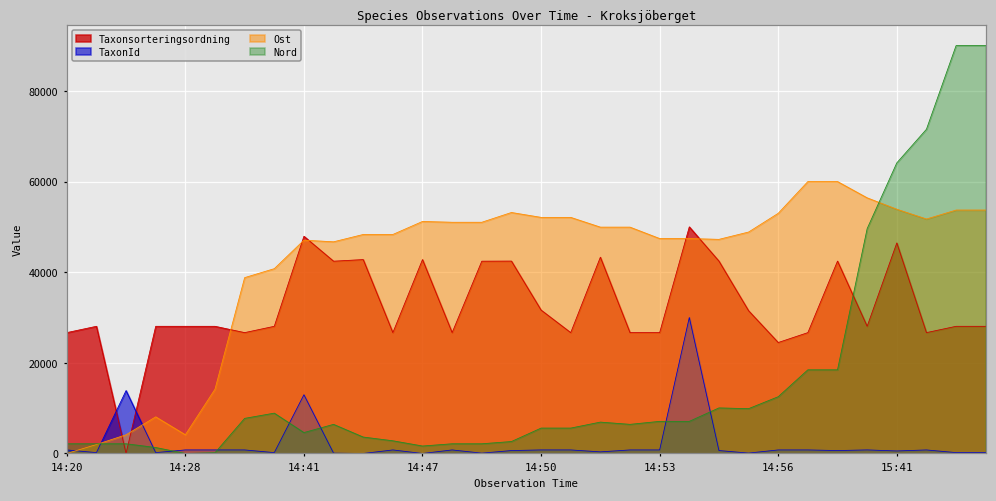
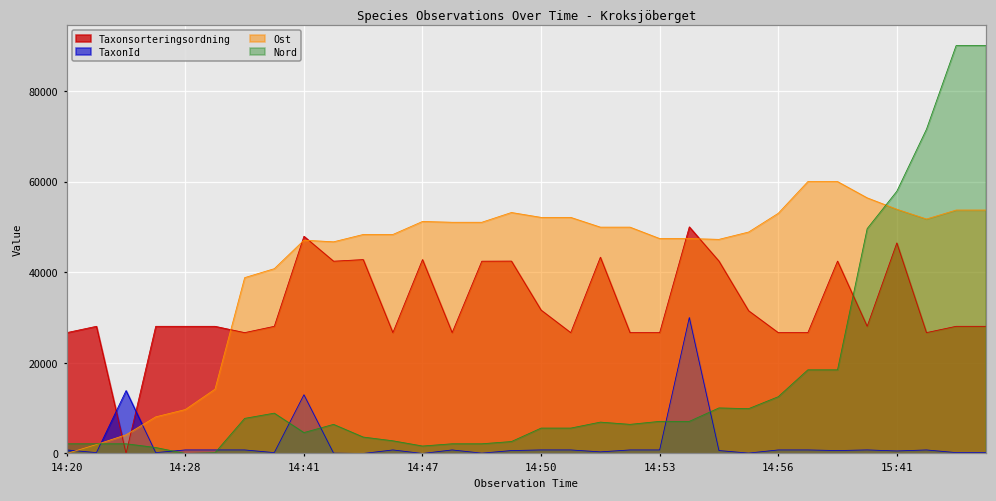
Ost, 14:28: 4000 -> 10000
Taxonsorteringsordning, 14:56: 24000 -> 27000
Nord, 15:41: 64000 -> 58000
